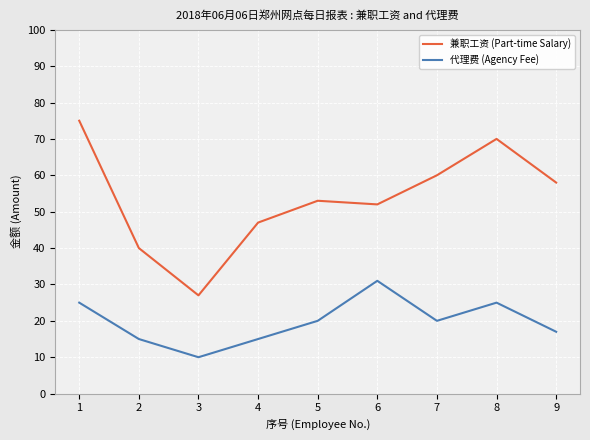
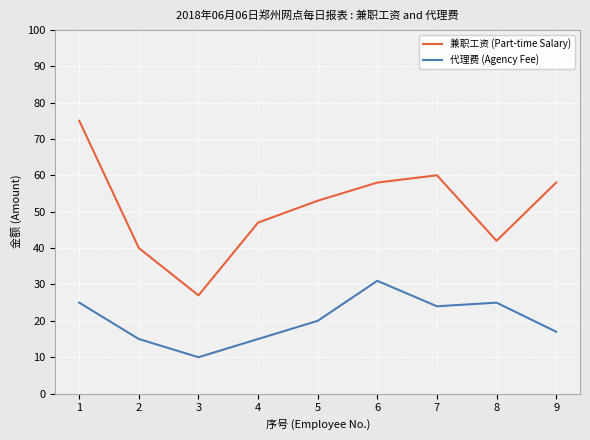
兼职工资 (Part-time Salary), 6: 52 -> 58
代理费 (Agency Fee), 7: 20 -> 24
兼职工资 (Part-time Salary), 8: 70 -> 42
